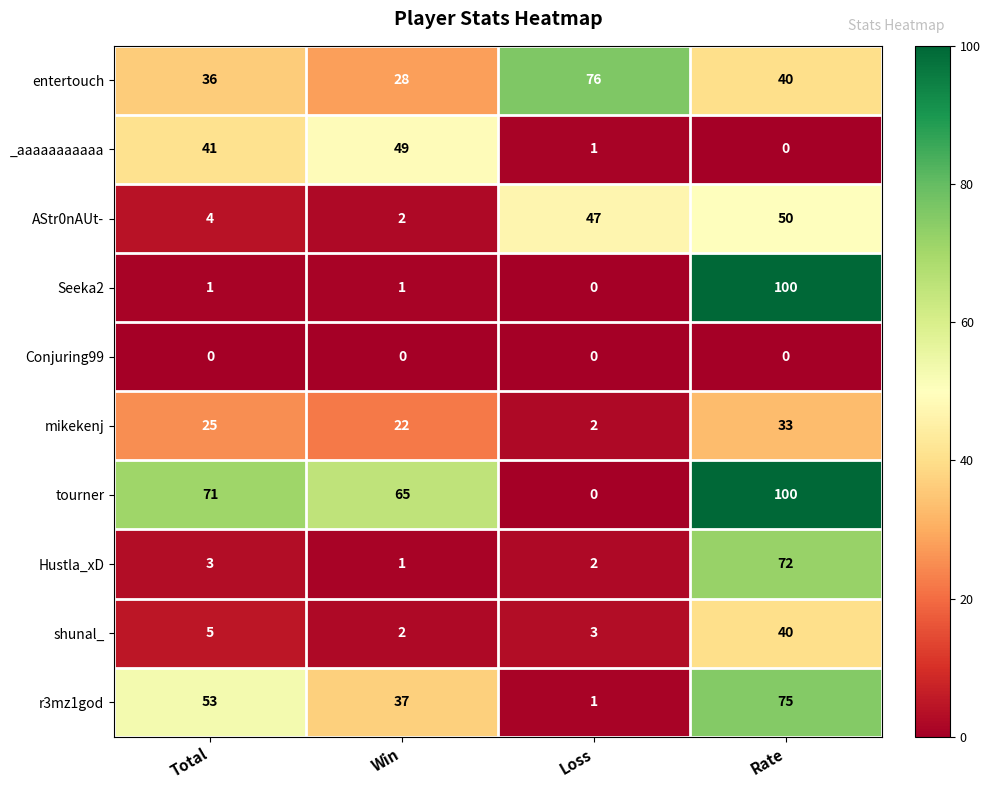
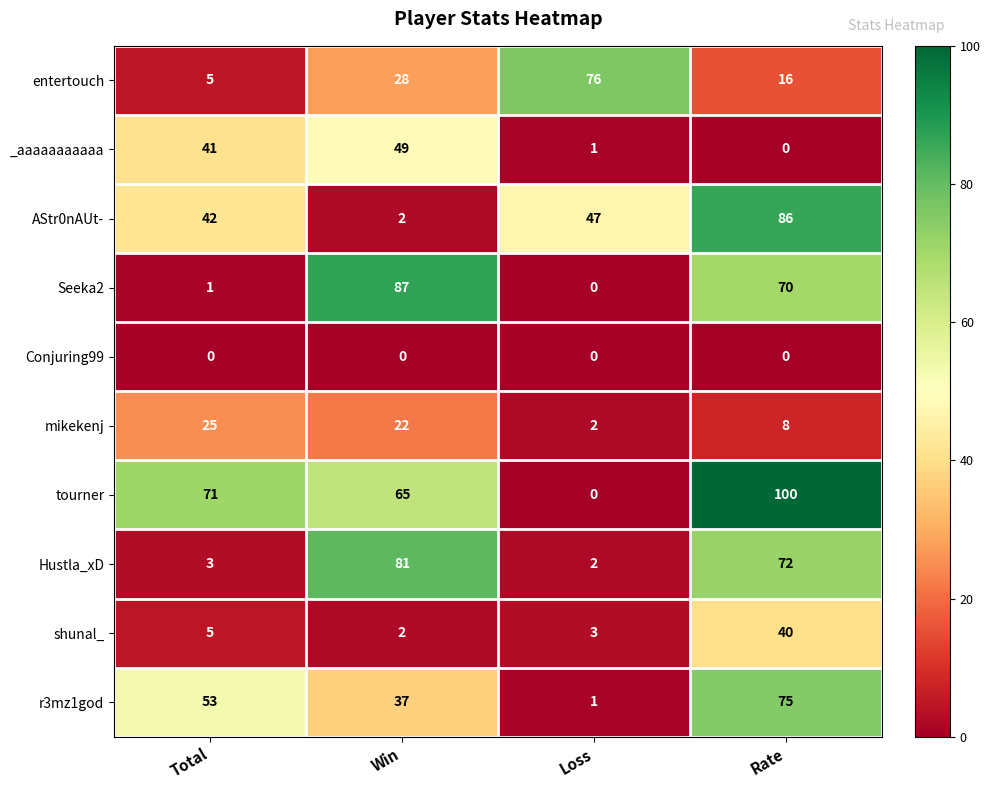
entertouch, Total: 36 -> 5
entertouch, Rate: 40 -> 16
AStr0nAUt-, Total: 4 -> 42
AStr0nAUt-, Rate: 50 -> 86
Seeka2, Win: 1 -> 87
Seeka2, Rate: 100 -> 70
mikekenj, Rate: 33 -> 8
Hustla_xD, Win: 1 -> 81
